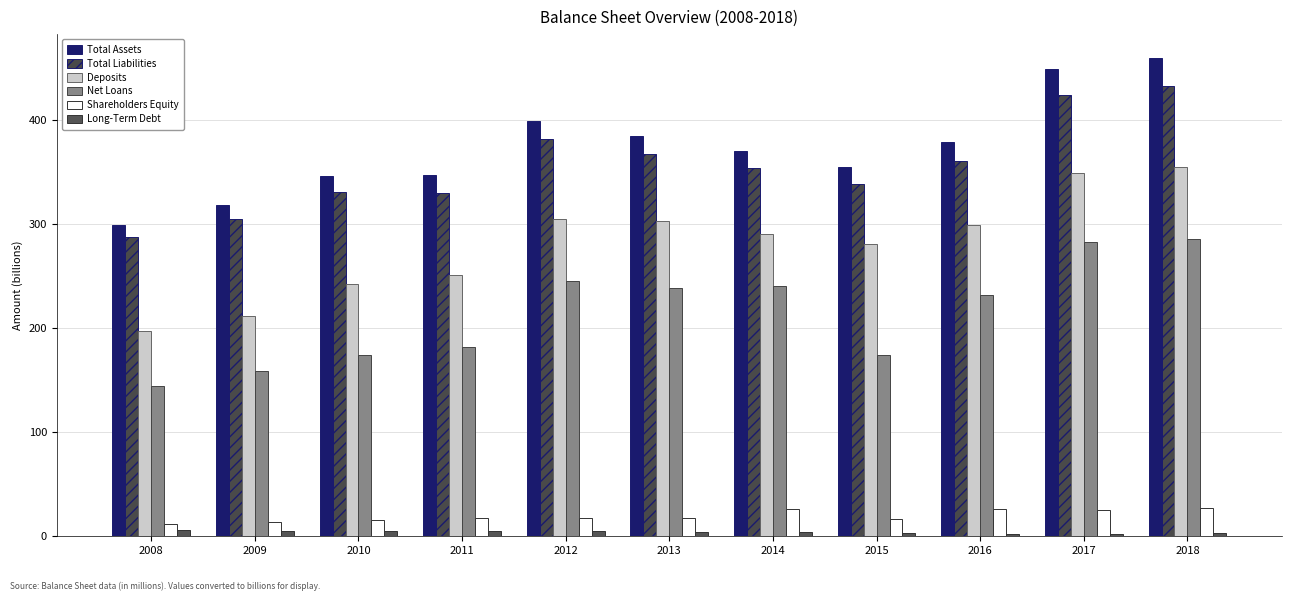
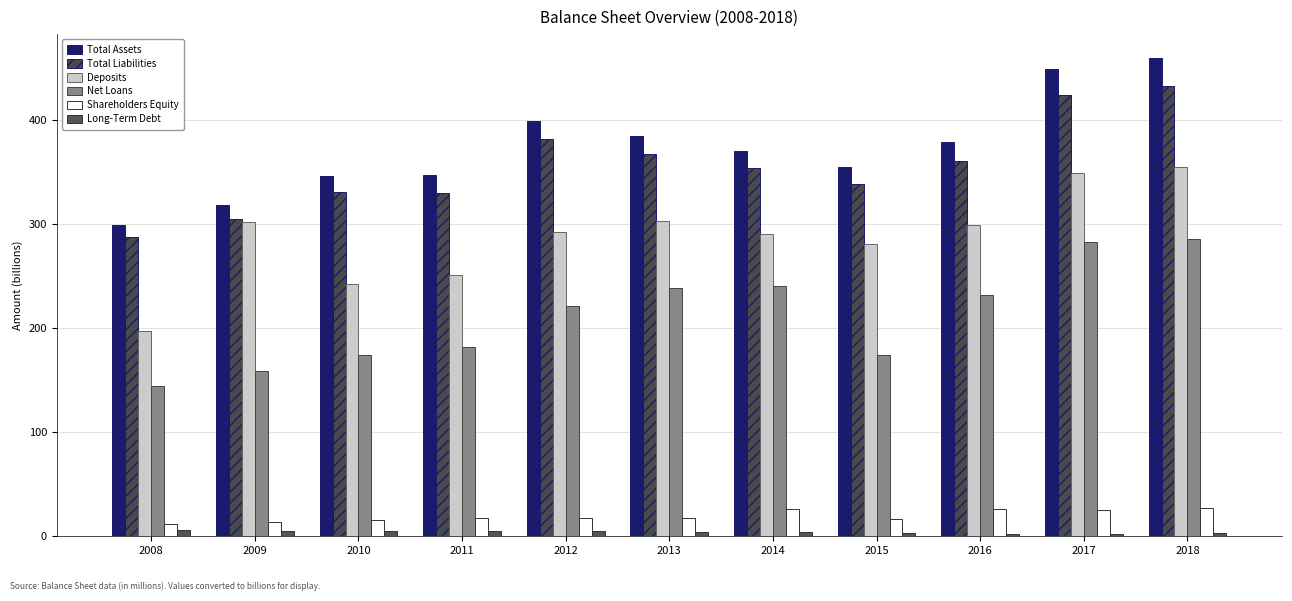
Deposits, 2009: 212 -> 302
Deposits, 2012: 304 -> 292
Net Loans, 2012: 245 -> 221
